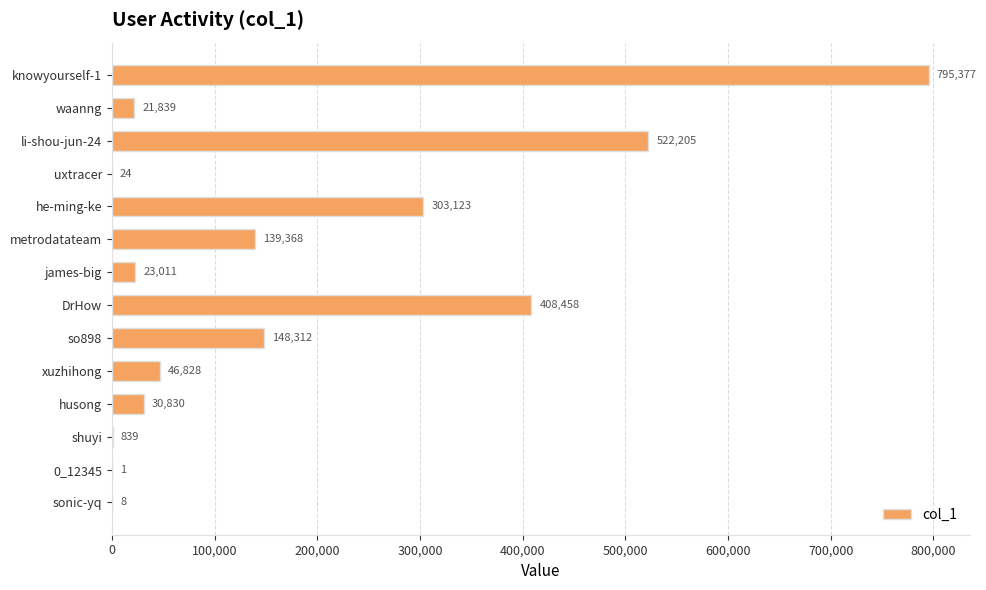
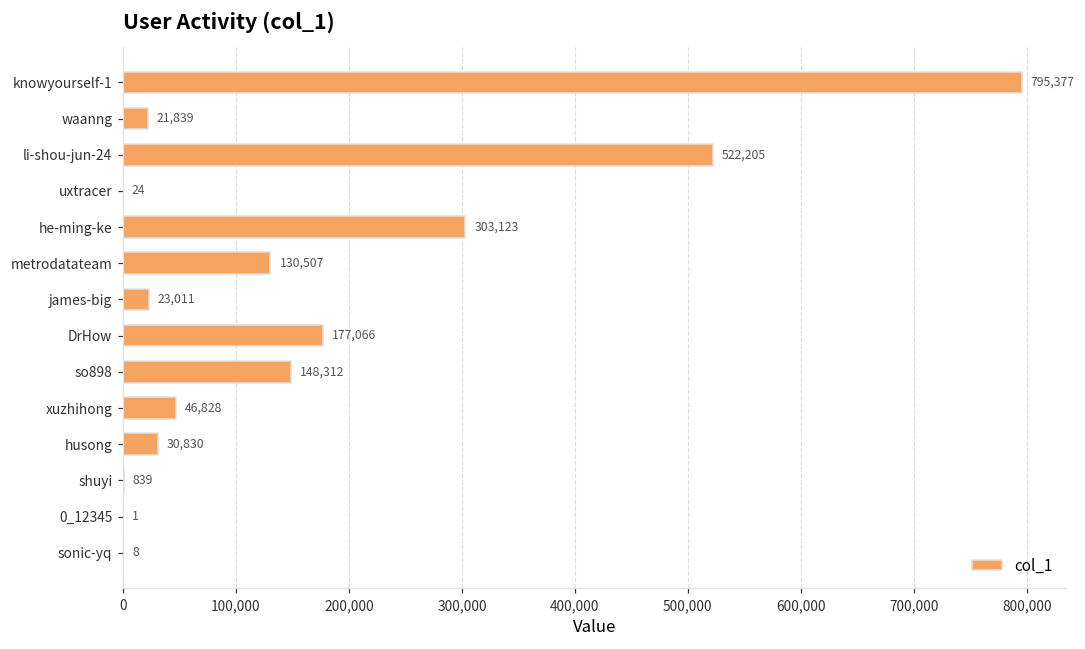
metrodatateam: 139,368 -> 130,507
DrHow: 408,458 -> 177,066
